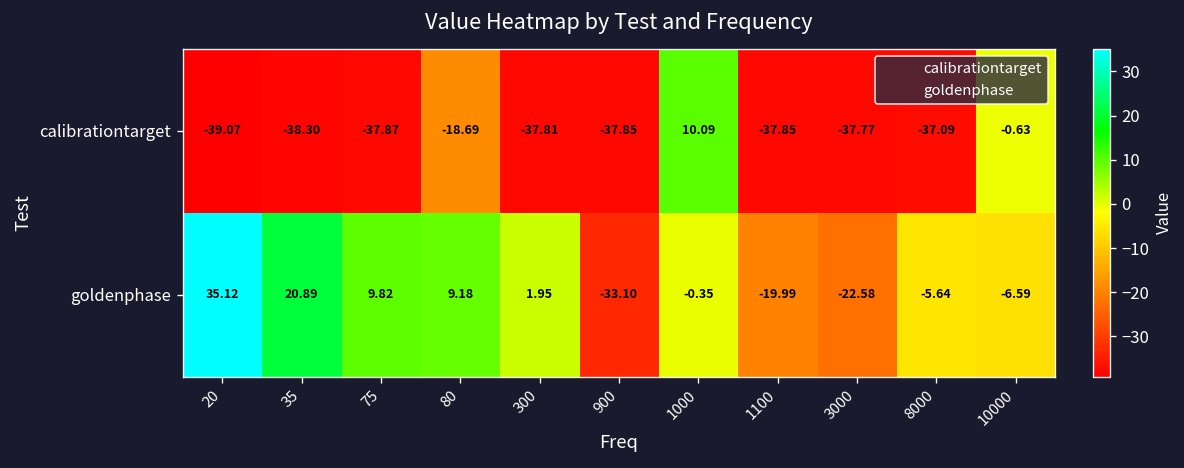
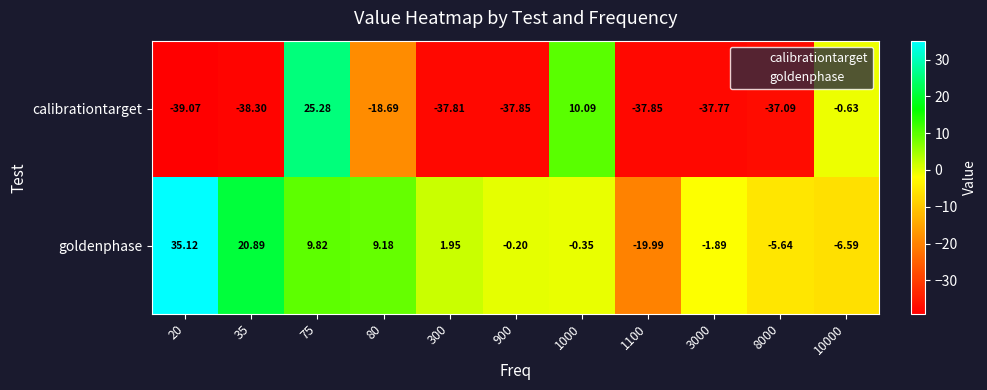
calibrationtarget, 75: -37.87 -> 25.28
goldenphase, 900: -33.10 -> -0.20
goldenphase, 3000: -22.58 -> -1.89
